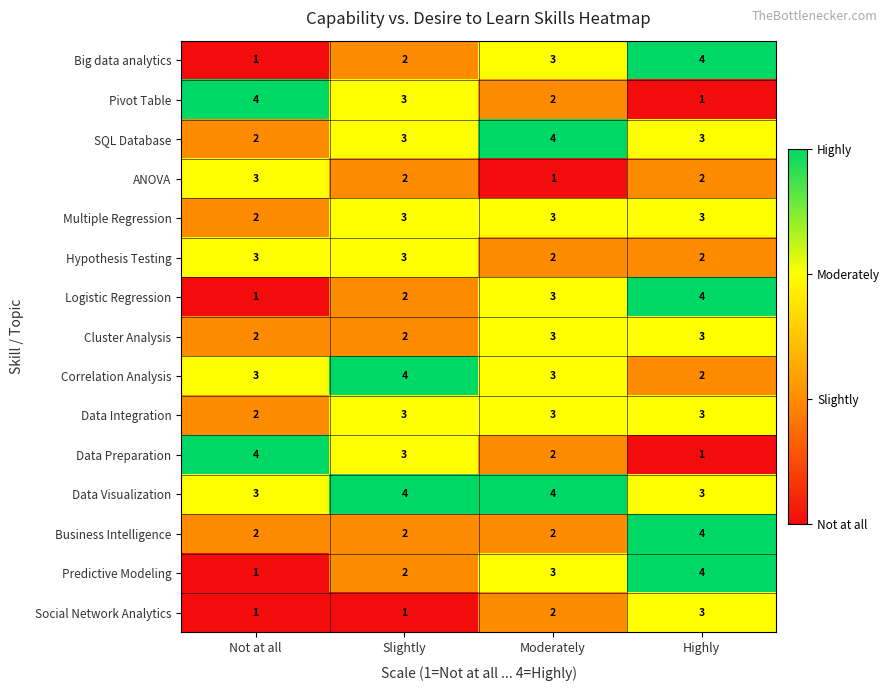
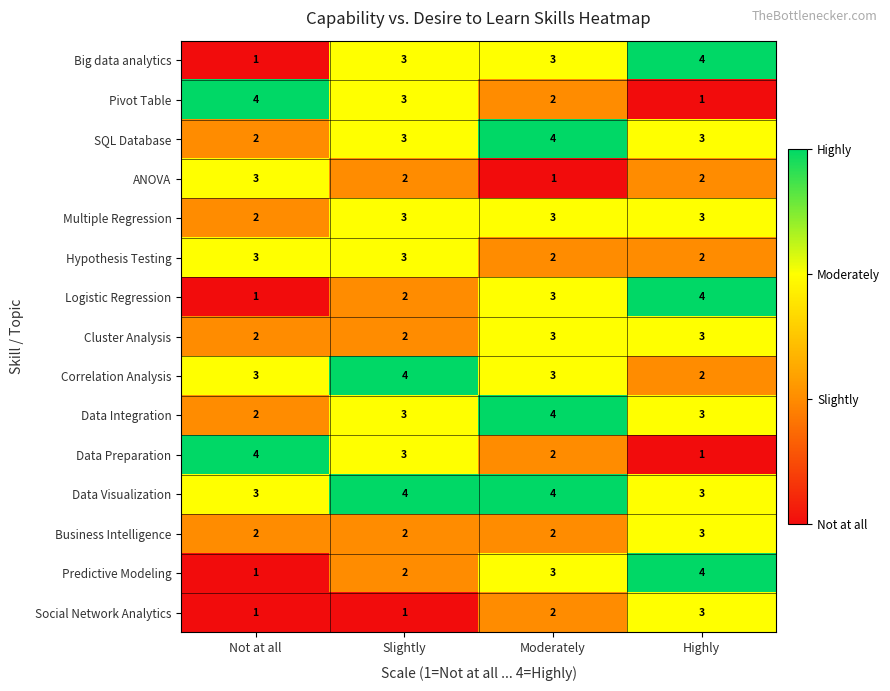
Big data analytics, Slightly: 2 -> 3
Data Integration, Moderately: 3 -> 4
Business Intelligence, Highly: 4 -> 3
